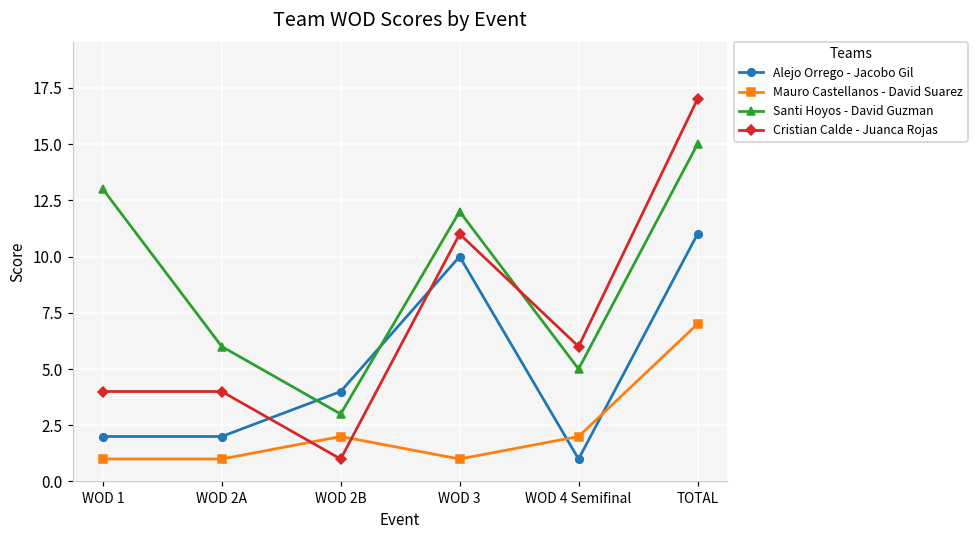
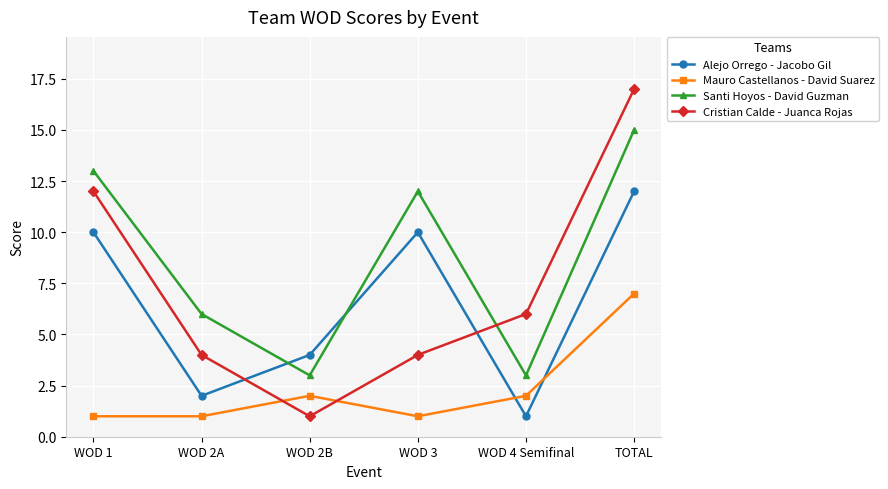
Alejo Orrego - Jacobo Gil, WOD 1: 2 -> 10
Cristian Calde - Juanca Rojas, WOD 1: 4 -> 12
Cristian Calde - Juanca Rojas, WOD 3: 11 -> 4
Santi Hoyos - David Guzman, WOD 4 Semifinal: 5 -> 3
Alejo Orrego - Jacobo Gil, TOTAL: 11 -> 12
